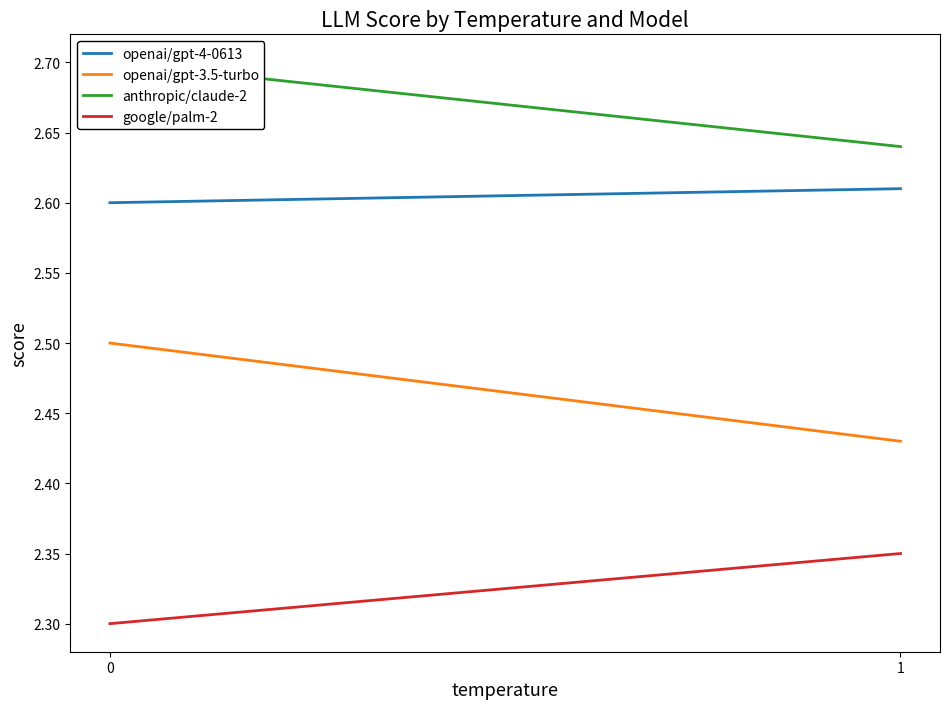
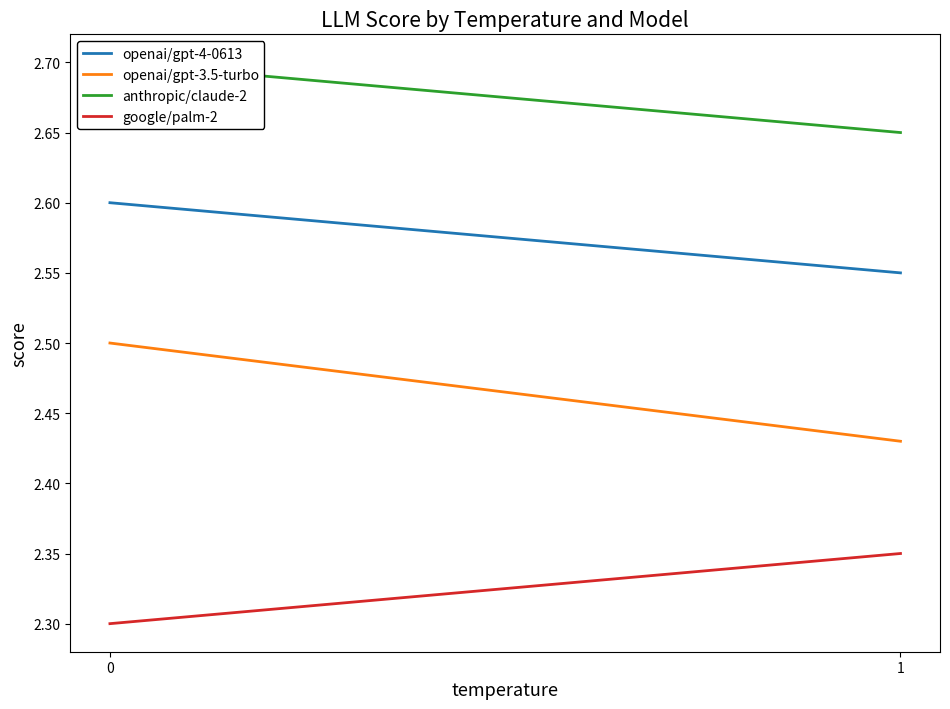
openai/gpt-4-0613, 1: 2.61 -> 2.55
anthropic/claude-2, 1: 2.64 -> 2.65
